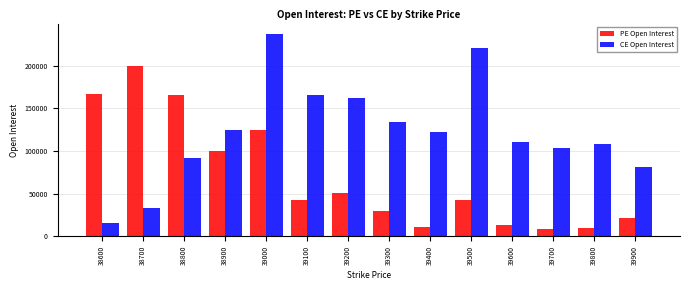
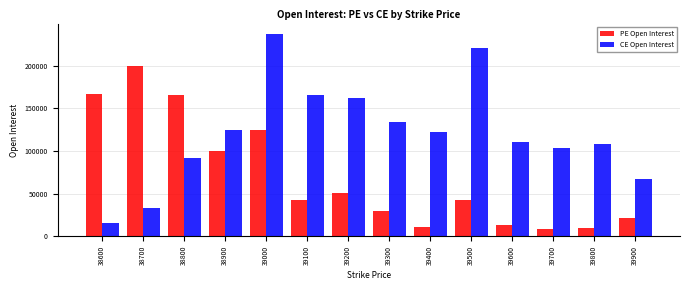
CE Open Interest, 39900: 80000 -> 70000
